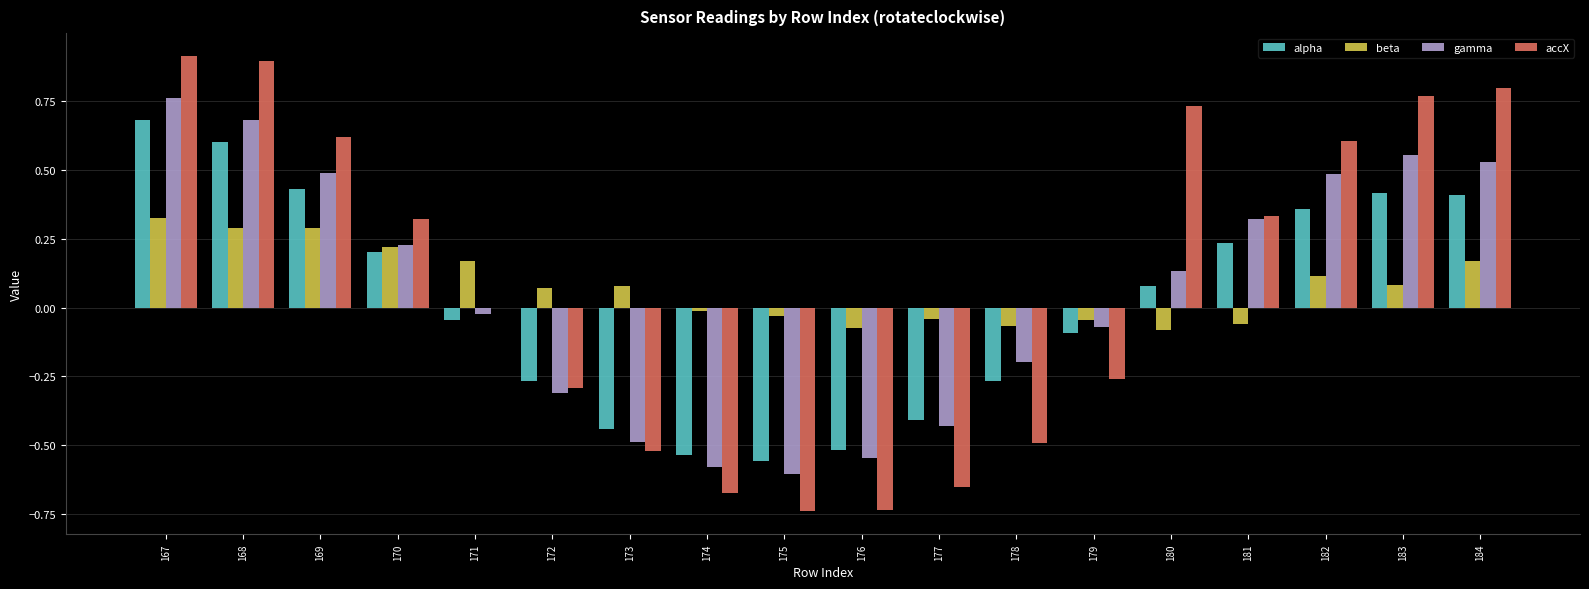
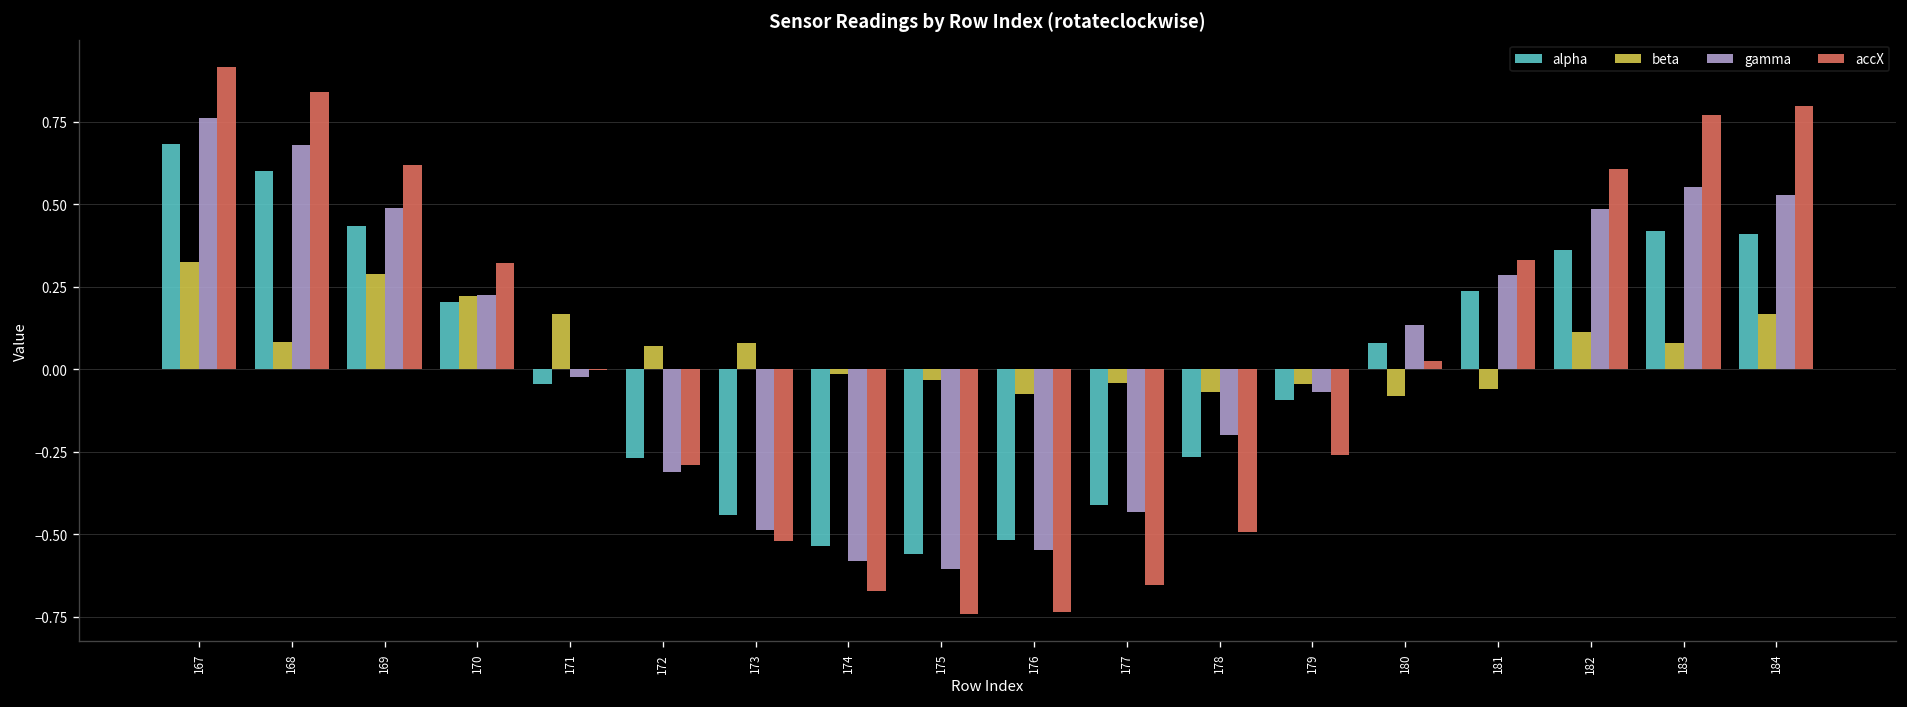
beta, 168: 0.29 -> 0.08
accX, 168: 0.90 -> 0.84
accX, 180: 0.73 -> 0.03
gamma, 181: 0.32 -> 0.29
